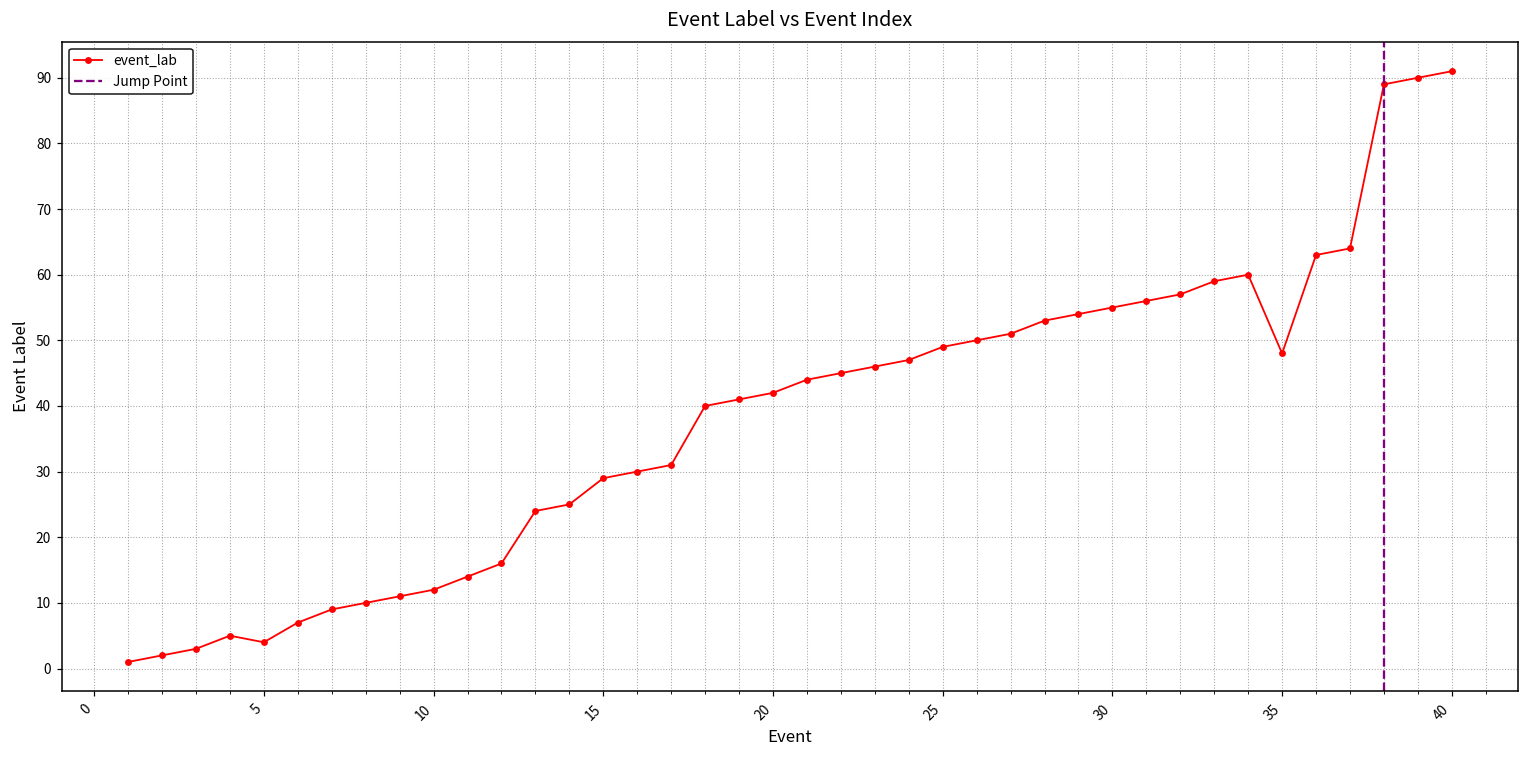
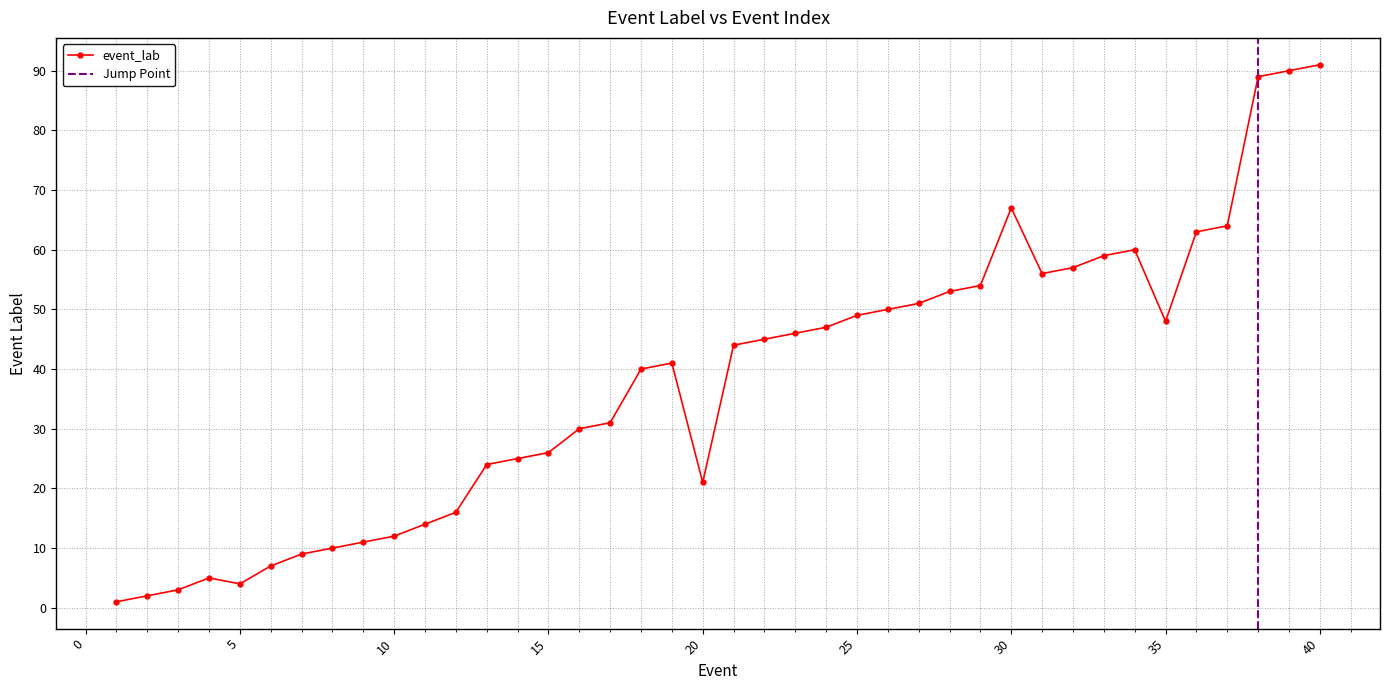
15: 29 -> 26
20: 42 -> 21
30: 55 -> 67
